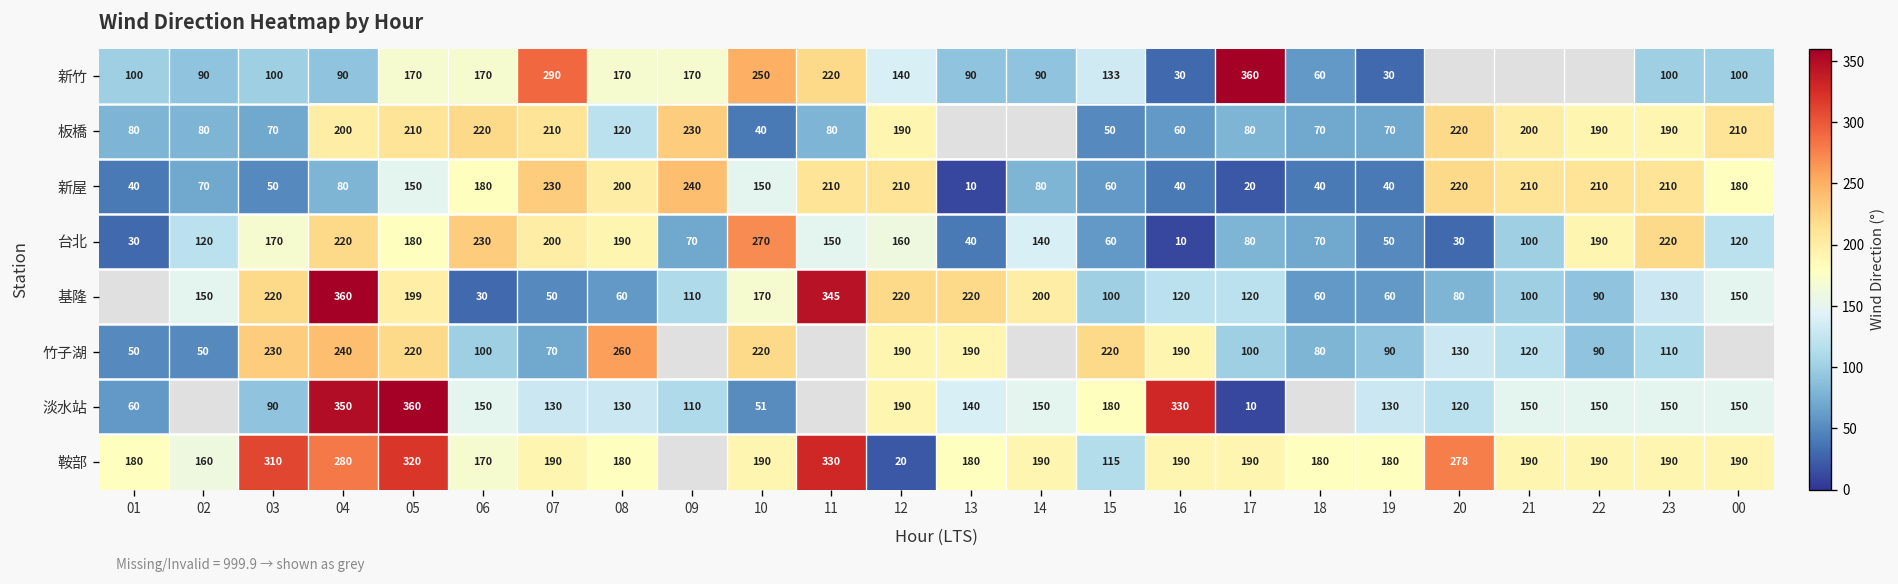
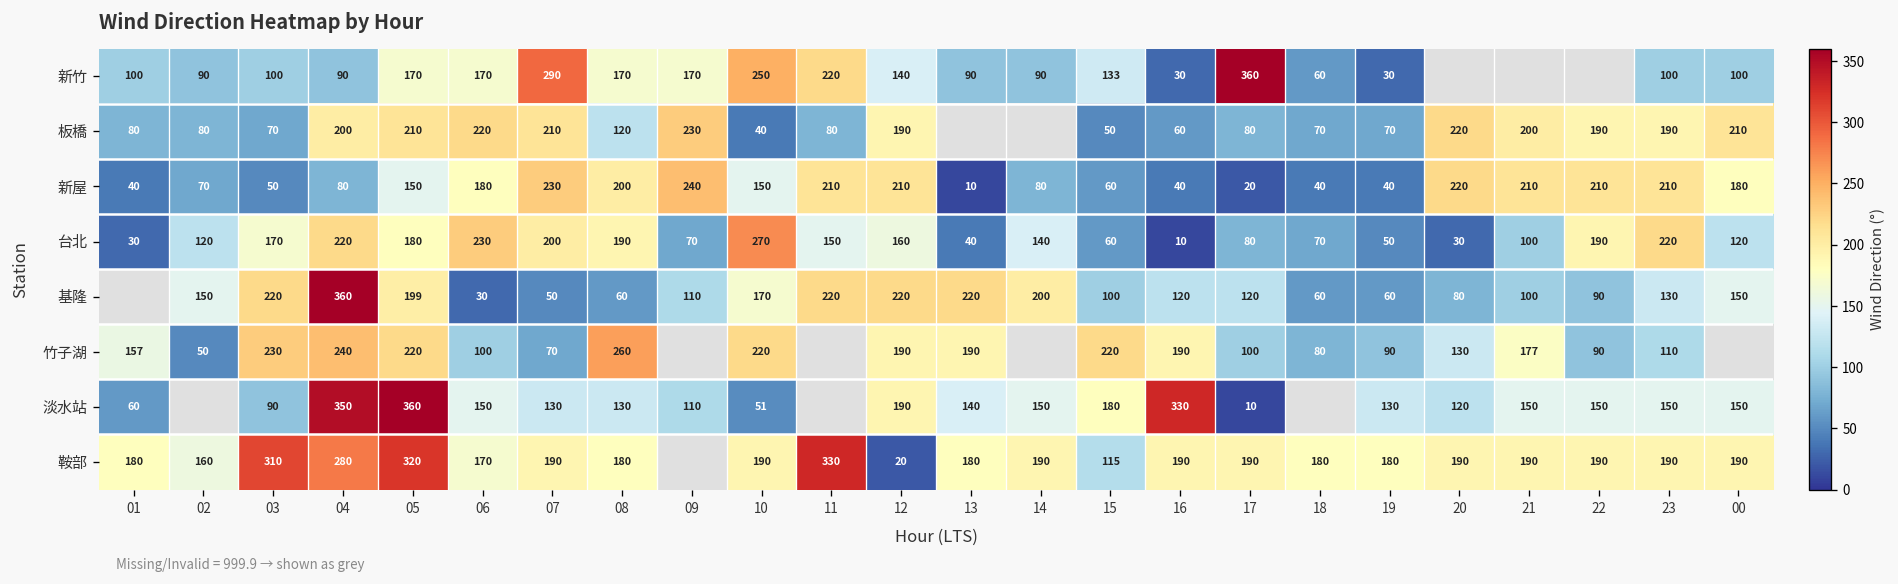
基隆, 11: 345 -> 220
竹子湖, 01: 50 -> 157
竹子湖, 21: 120 -> 177
鞍部, 20: 278 -> 190
